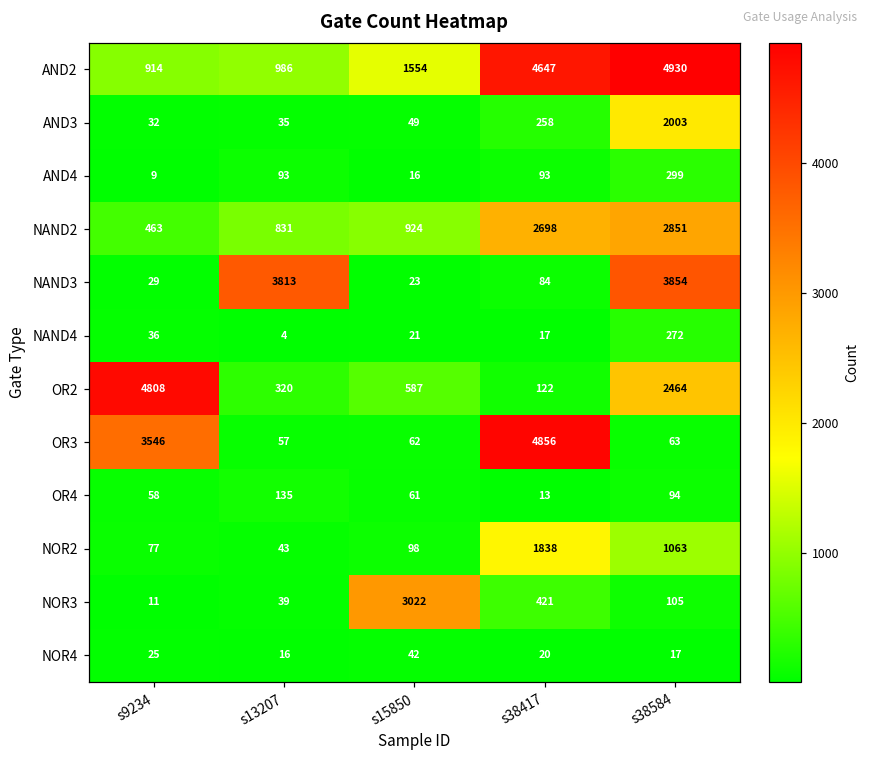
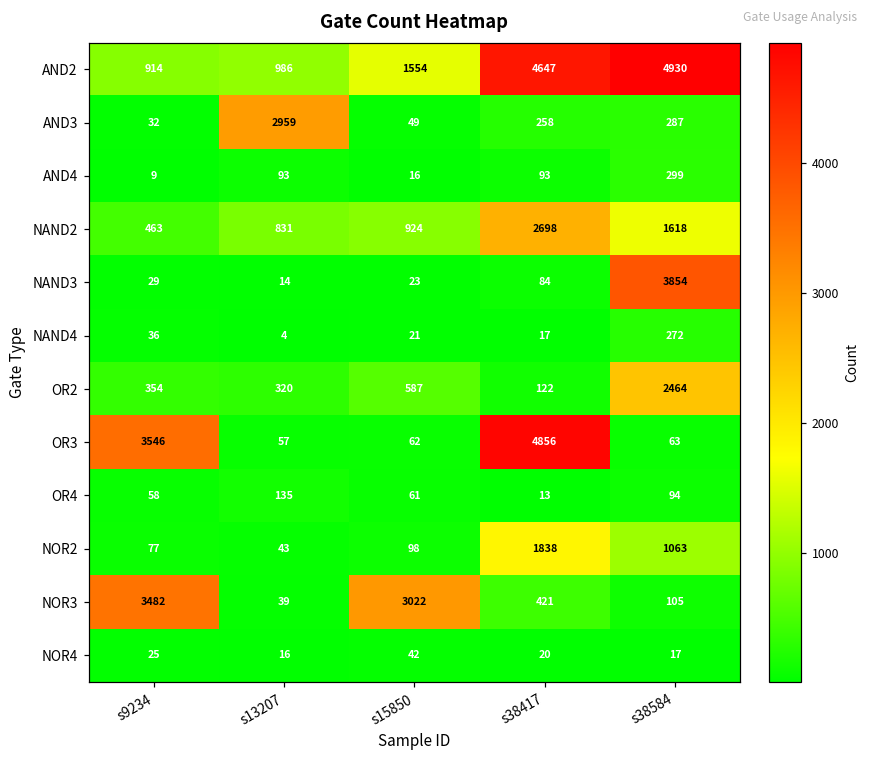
AND3, s13207: 35 -> 2959
AND3, s38584: 2003 -> 287
NAND2, s38584: 2851 -> 1618
NAND3, s13207: 3813 -> 14
OR2, s9234: 4808 -> 354
NOR3, s9234: 11 -> 3482
